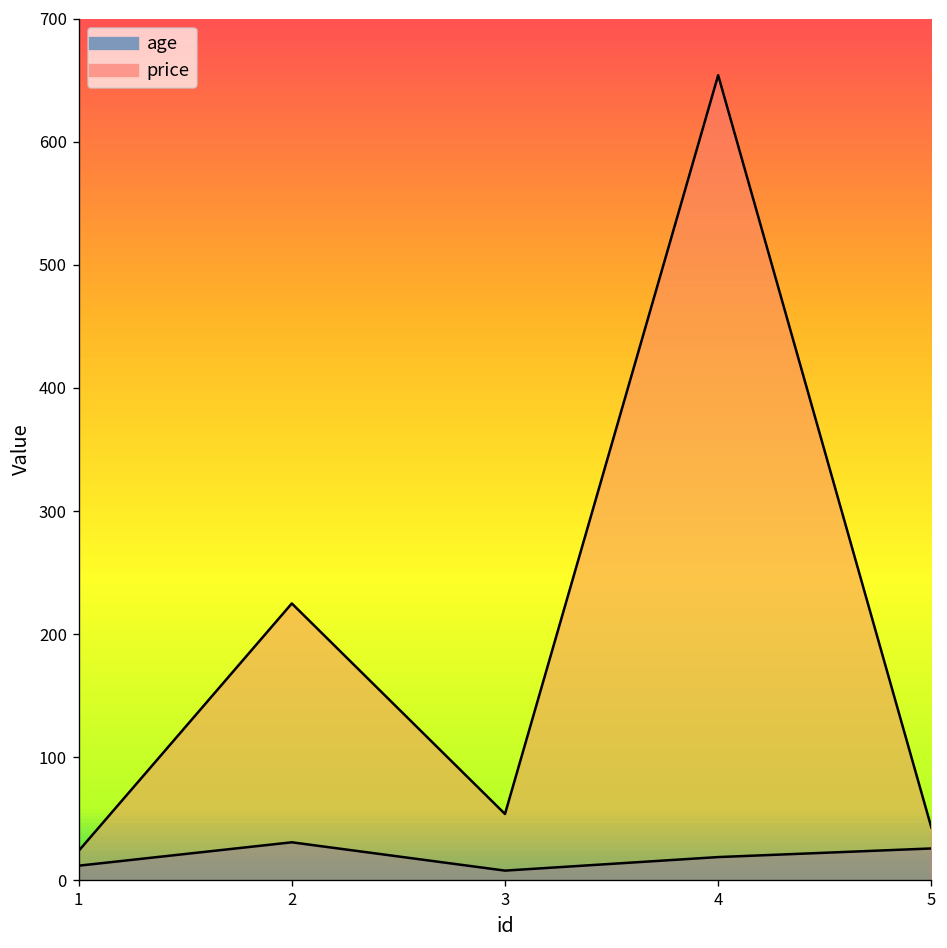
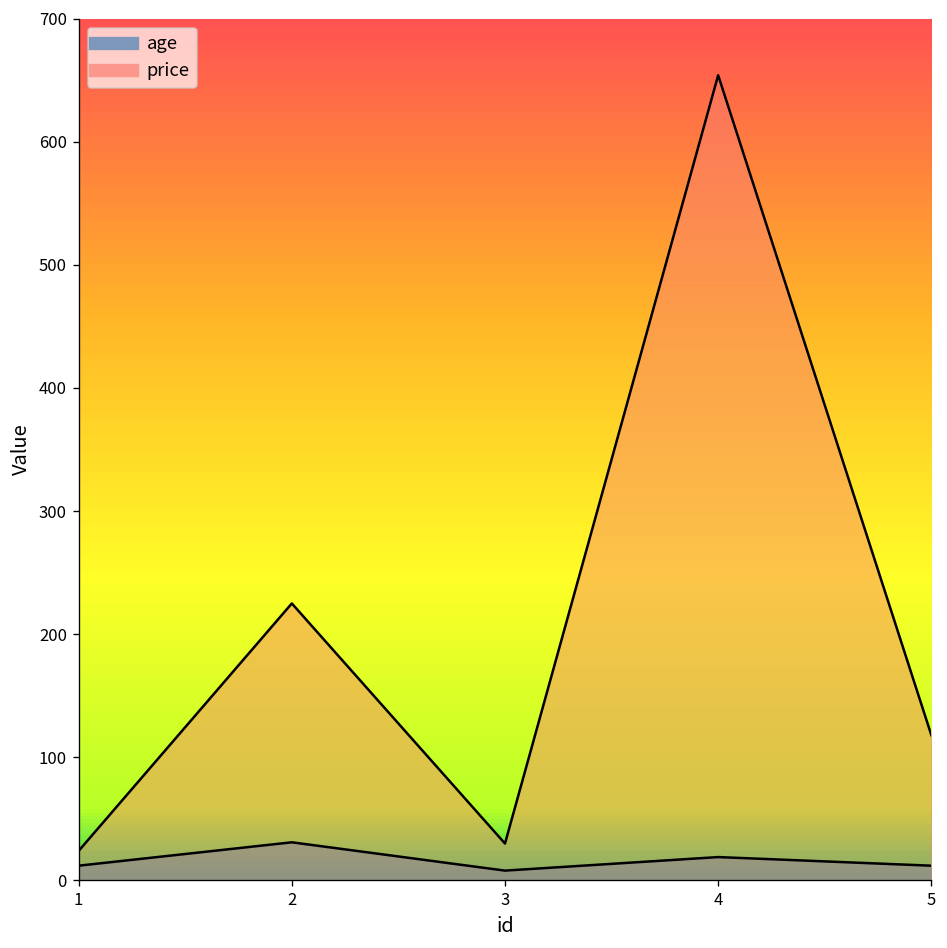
price, 3: 54 -> 30
age, 5: 26 -> 12
price, 5: 43 -> 118
